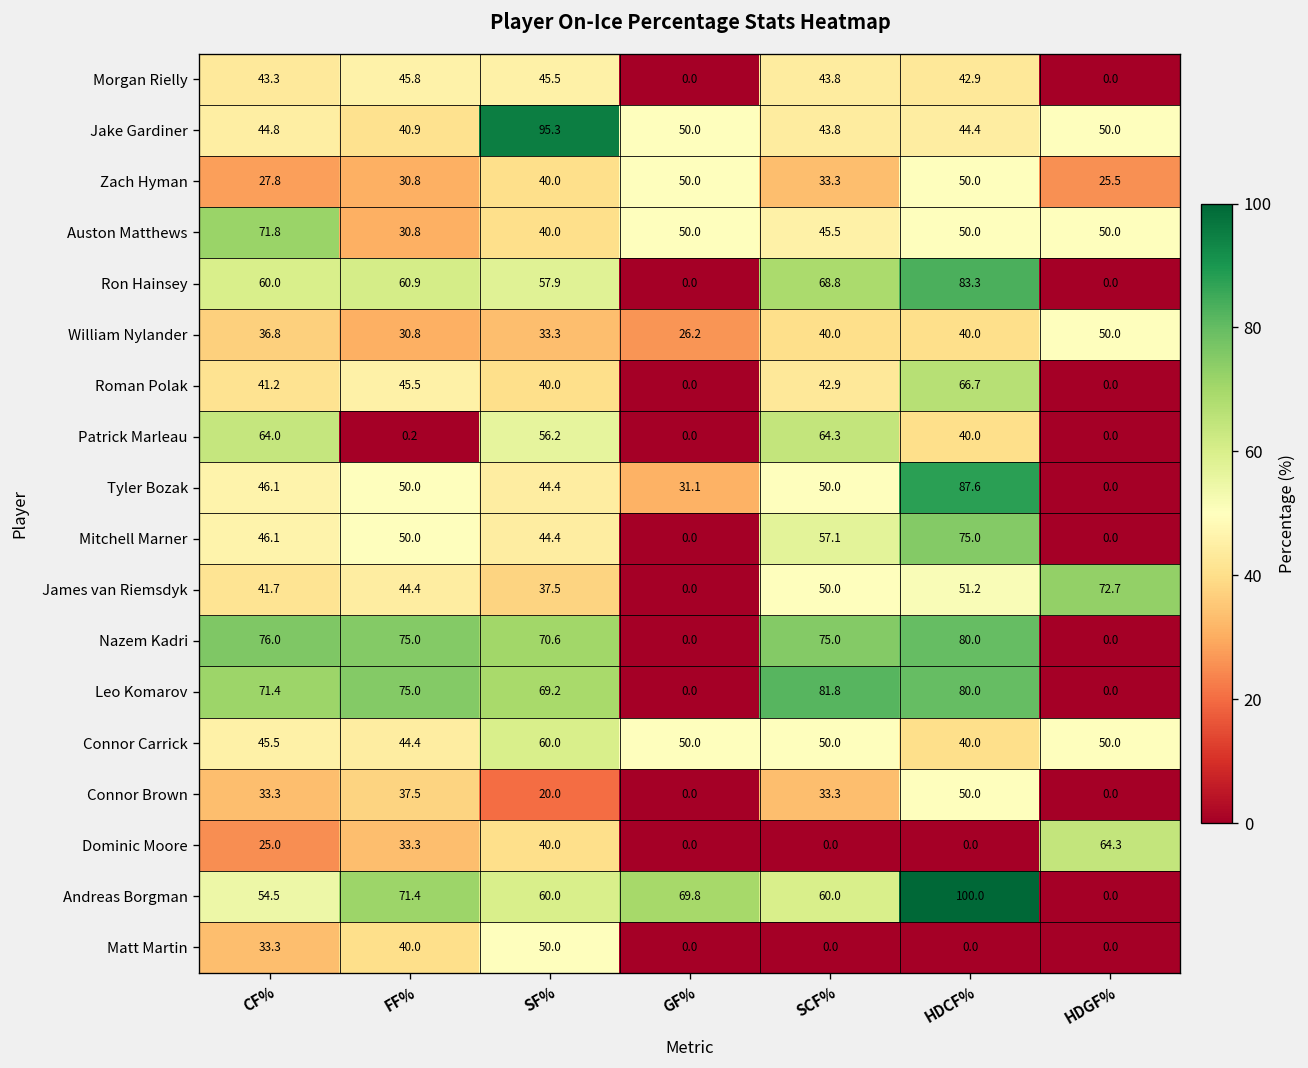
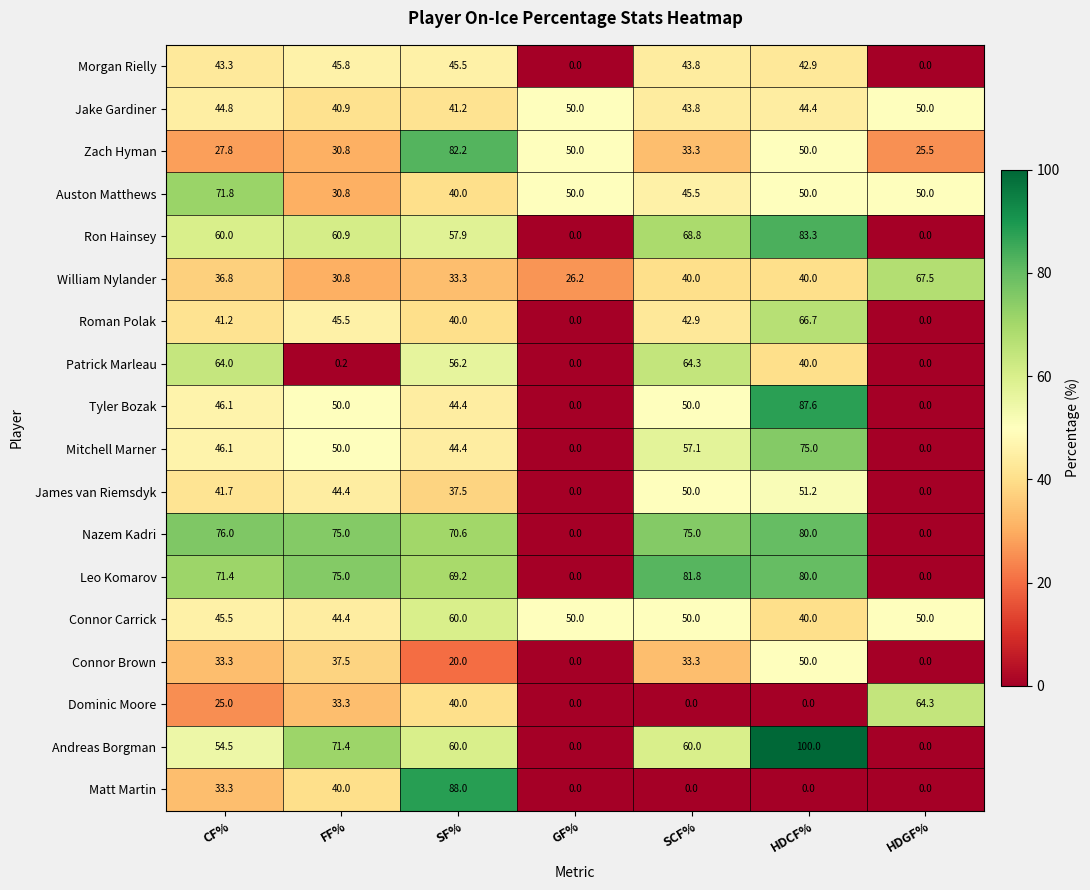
Jake Gardiner, SF%: 95.3 -> 41.2
Zach Hyman, SF%: 40.0 -> 82.2
William Nylander, HDGF%: 50.0 -> 67.5
Tyler Bozak, GF%: 31.1 -> 0.0
James van Riemsdyk, HDGF%: 72.7 -> 0.0
Andreas Borgman, GF%: 69.8 -> 0.0
Matt Martin, SF%: 50.0 -> 88.0
